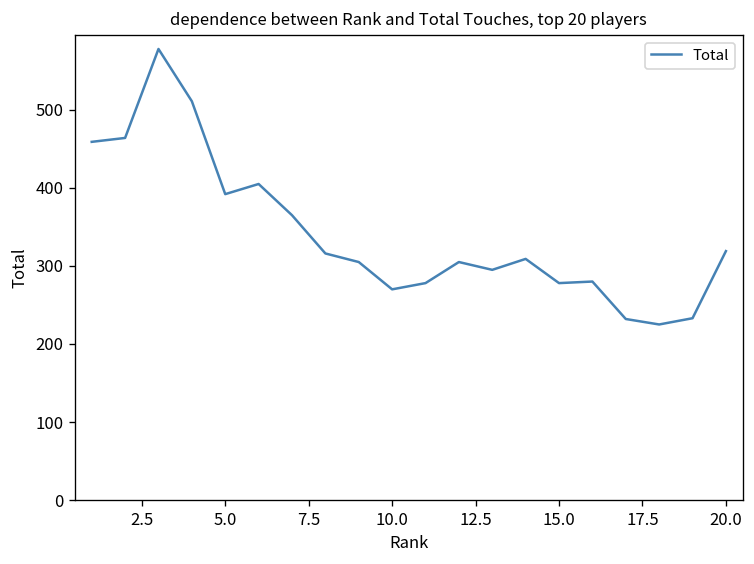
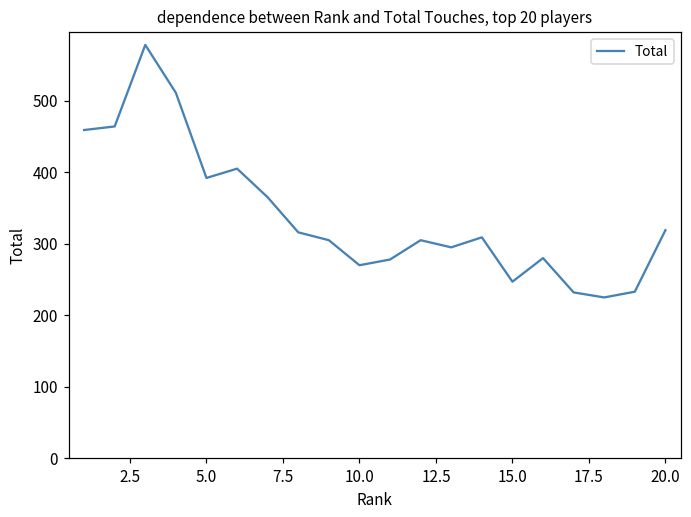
15.0: 280 -> 250
